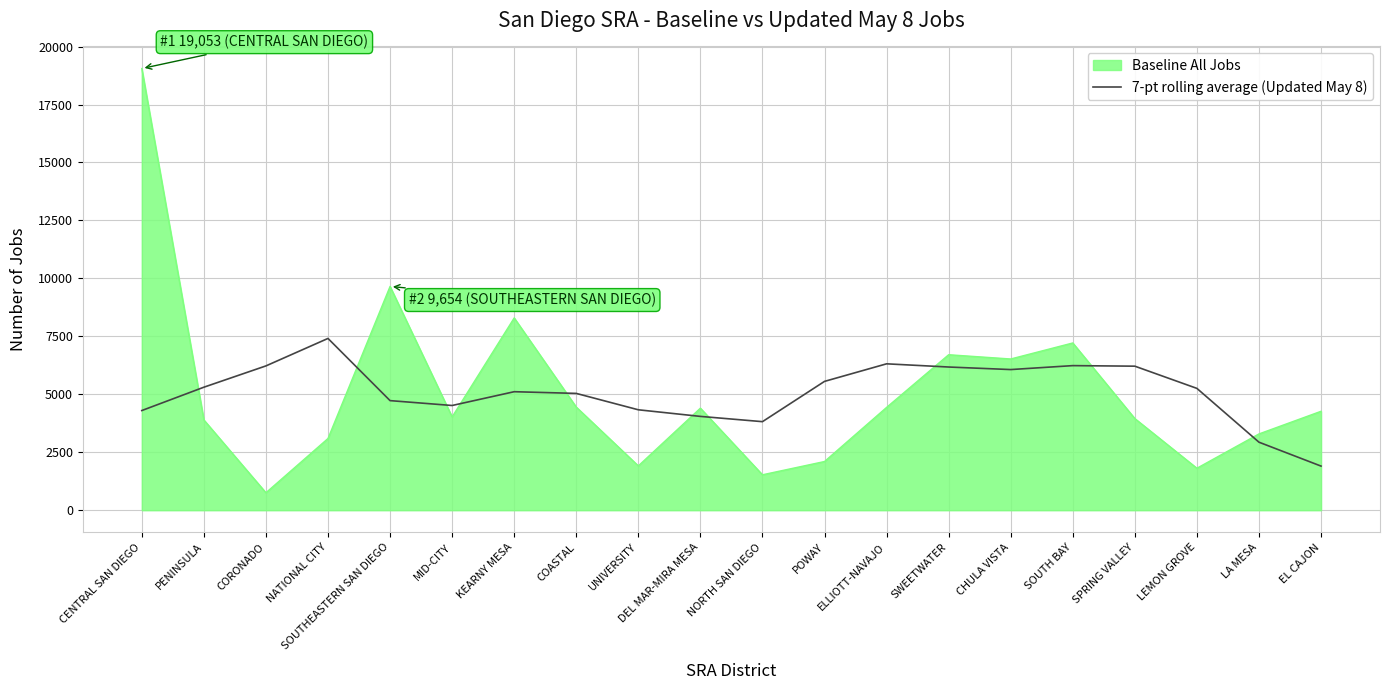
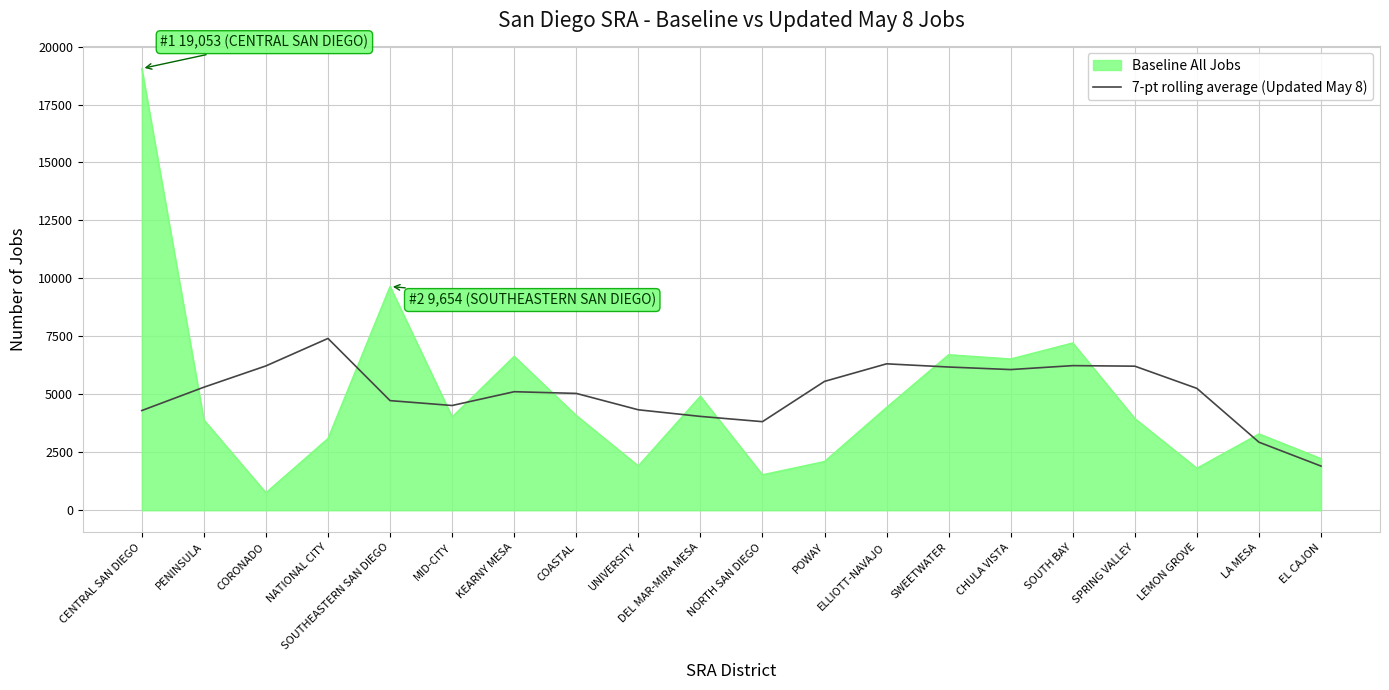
Baseline All Jobs, KEARNY MESA: 8300 -> 6600
Baseline All Jobs, COASTAL: 4400 -> 4100
Baseline All Jobs, DEL MAR-MIRA MESA: 4400 -> 4900
Baseline All Jobs, EL CAJON: 4300 -> 2200
